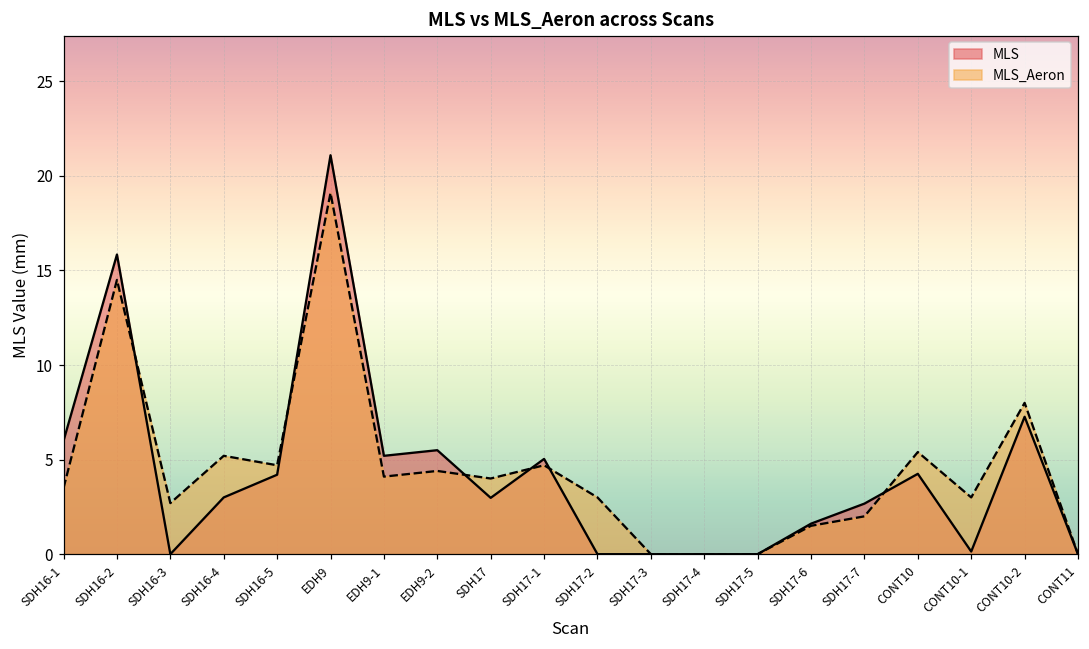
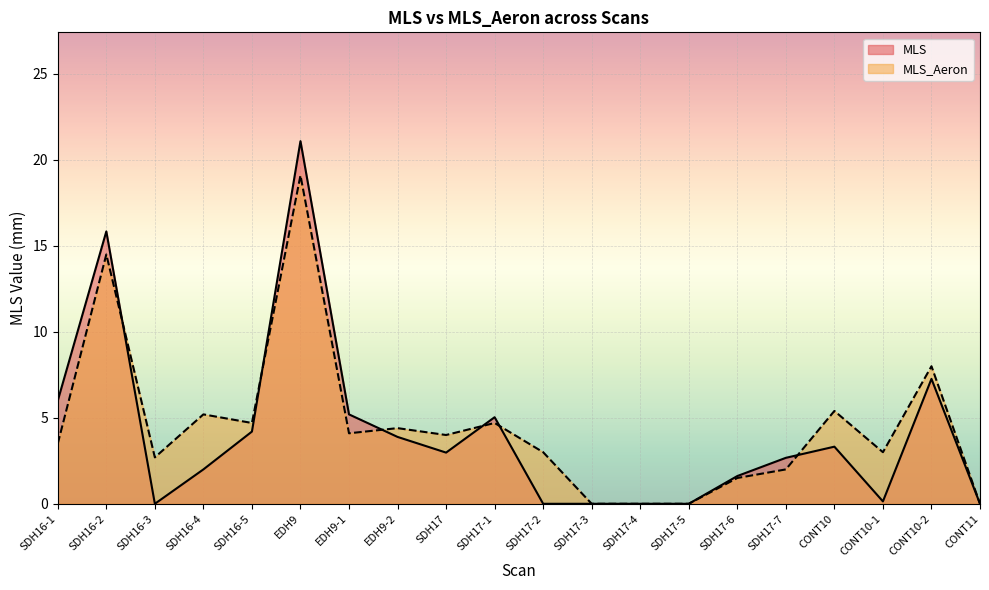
MLS, SDH16-4: 3 -> 2
MLS, EDH9-2: 5.5 -> 3.9
MLS, CONT10: 4.2 -> 3.3
